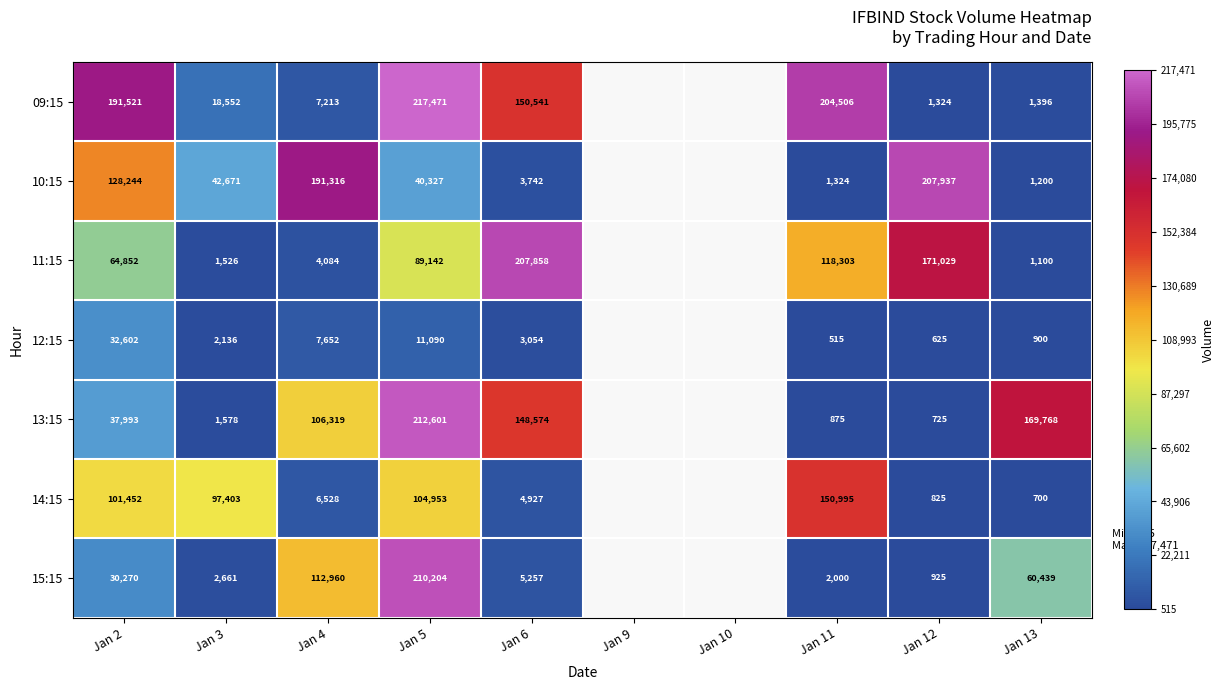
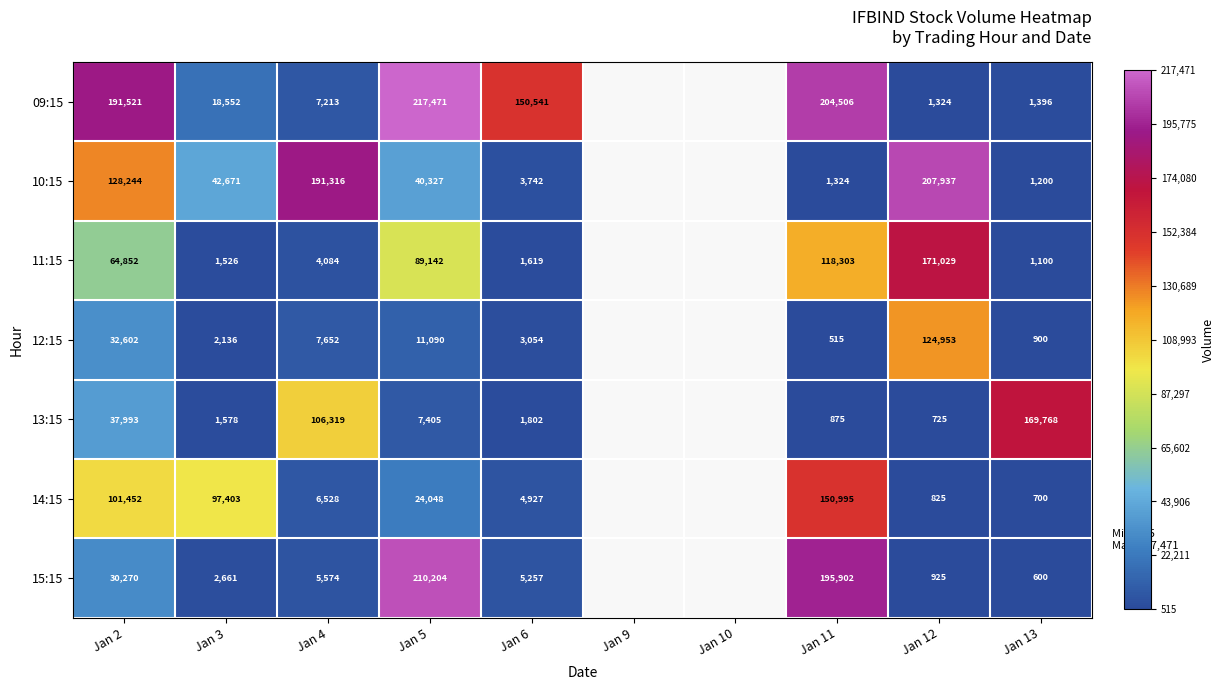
11:15, Jan 6: 207,858 -> 1,619
12:15, Jan 12: 625 -> 124,953
13:15, Jan 5: 212,601 -> 7,405
13:15, Jan 6: 148,574 -> 1,802
14:15, Jan 5: 104,953 -> 24,048
15:15, Jan 4: 112,960 -> 5,574
15:15, Jan 11: 2,000 -> 195,902
15:15, Jan 13: 60,439 -> 600
